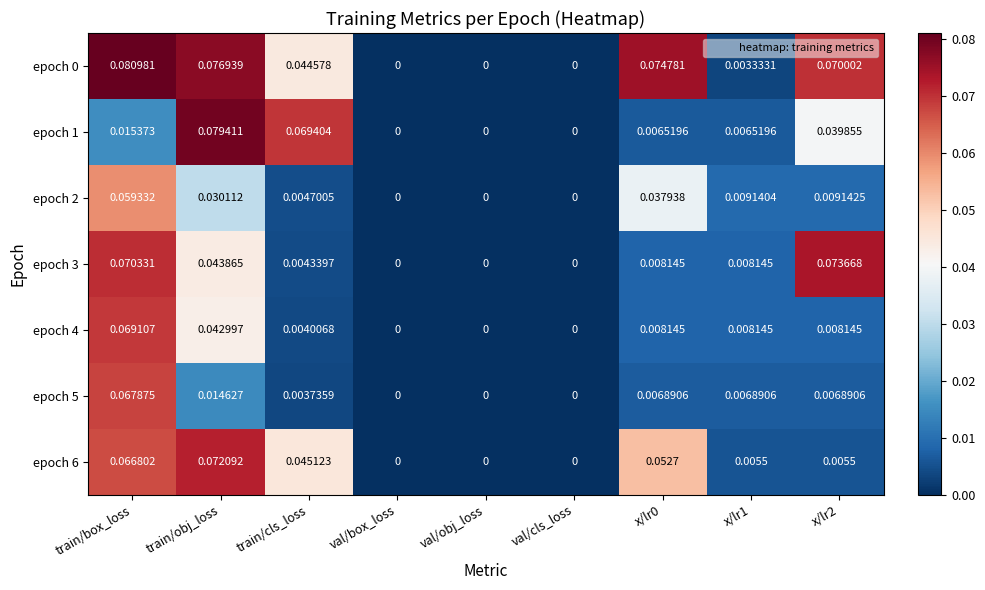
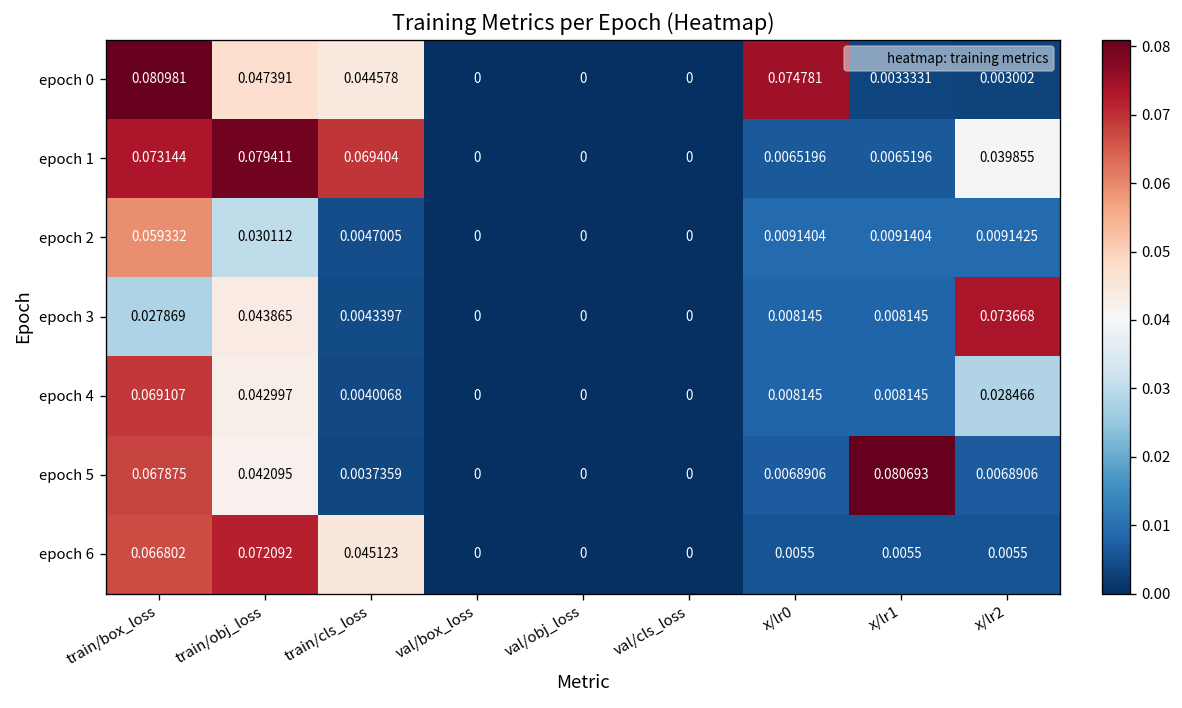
epoch 0, train/obj_loss: 0.076939 -> 0.047391
epoch 0, x/lr2: 0.070002 -> 0.003002
epoch 1, train/box_loss: 0.015373 -> 0.073144
epoch 2, x/lr0: 0.037938 -> 0.0091404
epoch 3, train/box_loss: 0.070331 -> 0.027869
epoch 4, x/lr2: 0.008145 -> 0.028466
epoch 5, train/obj_loss: 0.014627 -> 0.042095
epoch 5, x/lr1: 0.0068906 -> 0.080693
epoch 6, x/lr0: 0.0527 -> 0.0055
